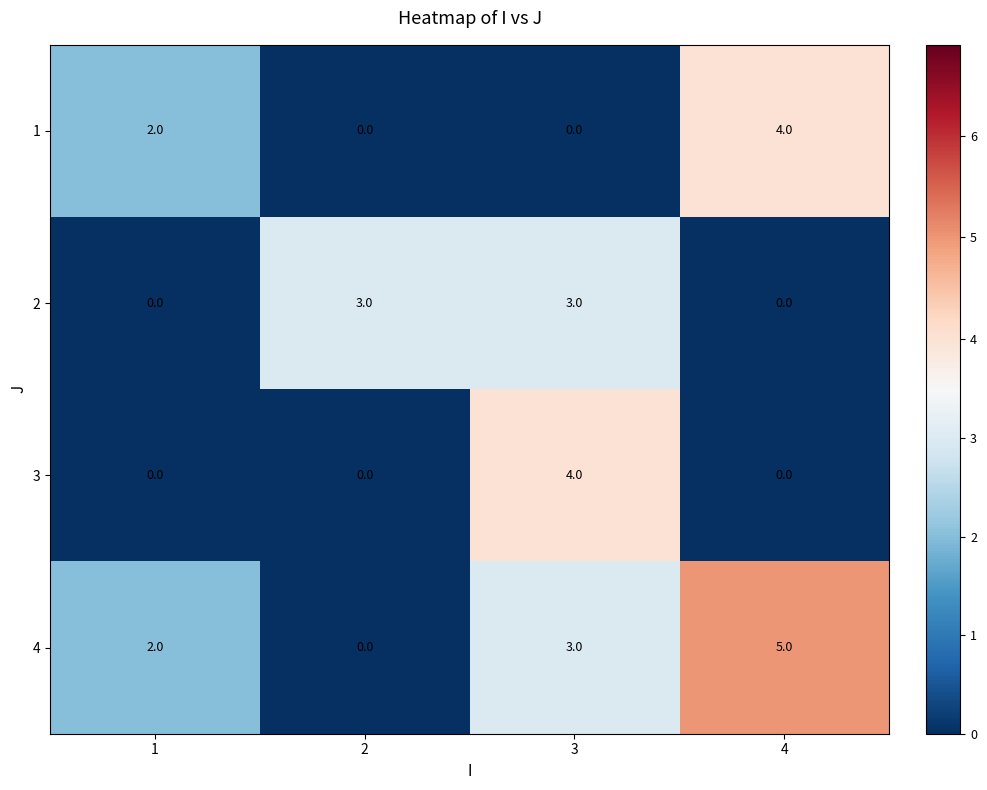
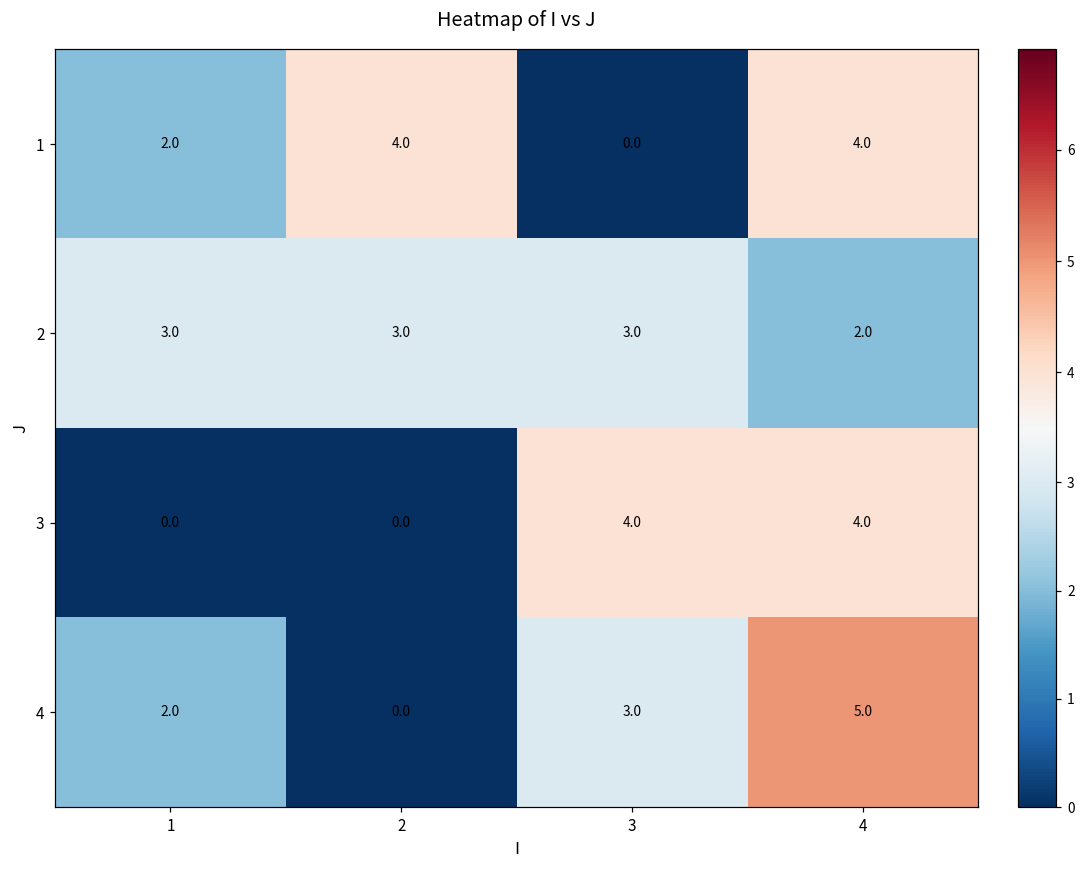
1, 2: 0.0 -> 4.0
2, 1: 0.0 -> 3.0
2, 4: 0.0 -> 2.0
3, 4: 0.0 -> 4.0
